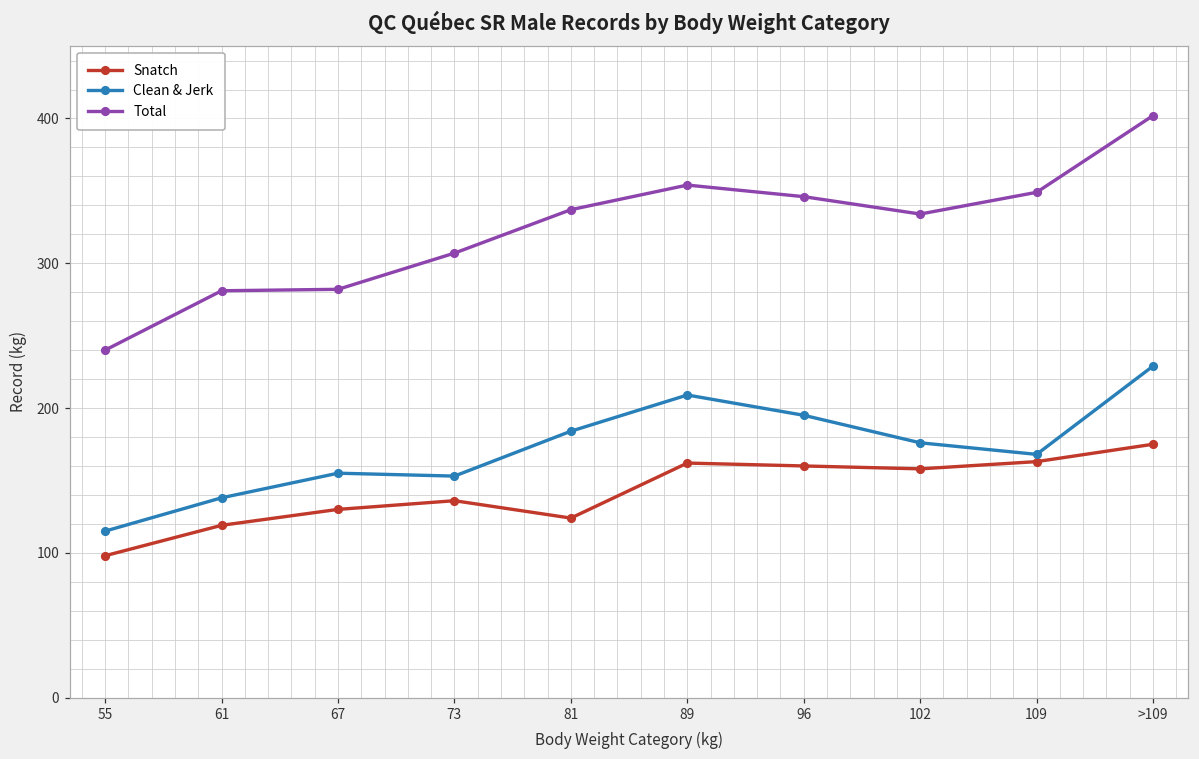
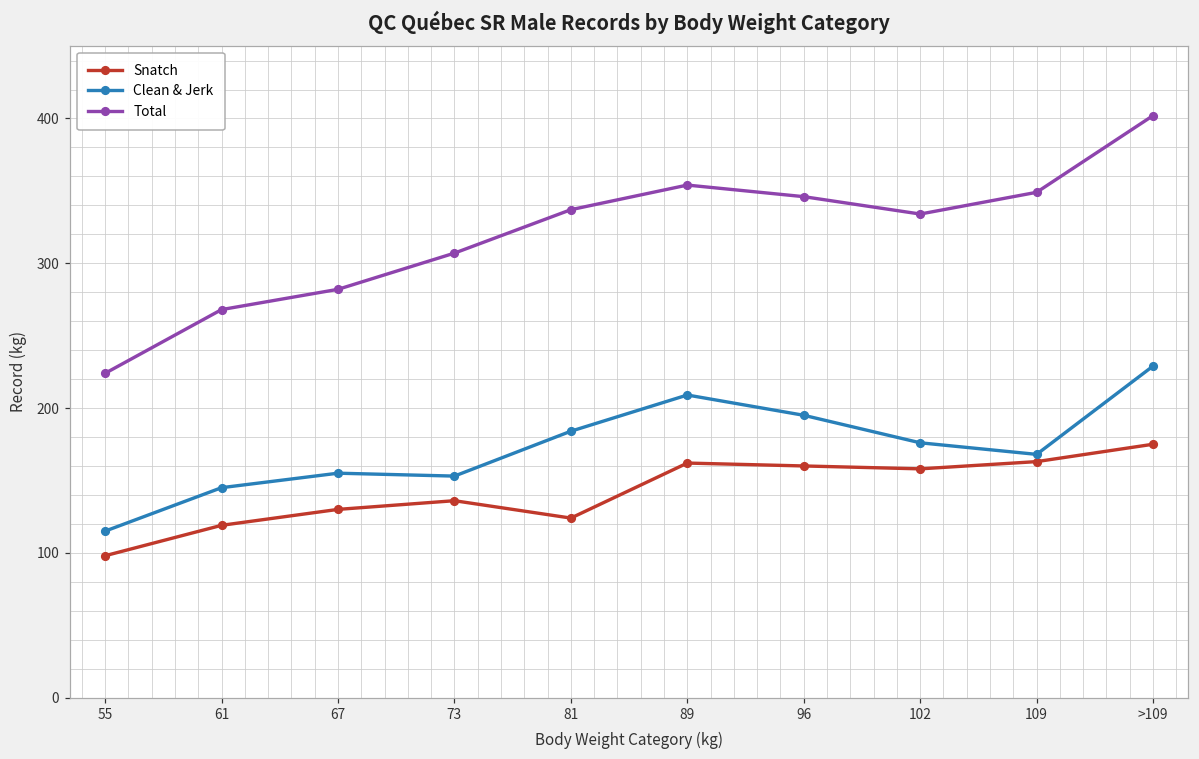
Total, 55: 240 -> 224
Clean & Jerk, 61: 138 -> 145
Total, 61: 281 -> 268
